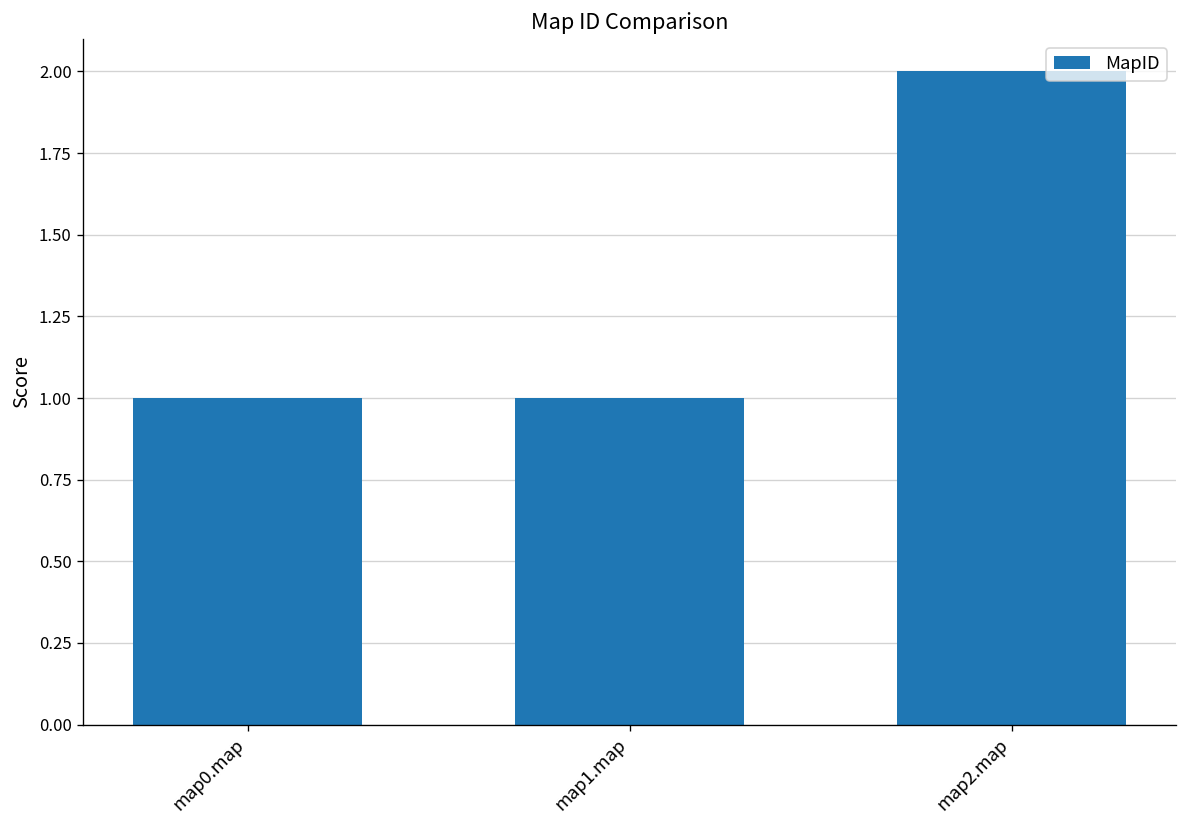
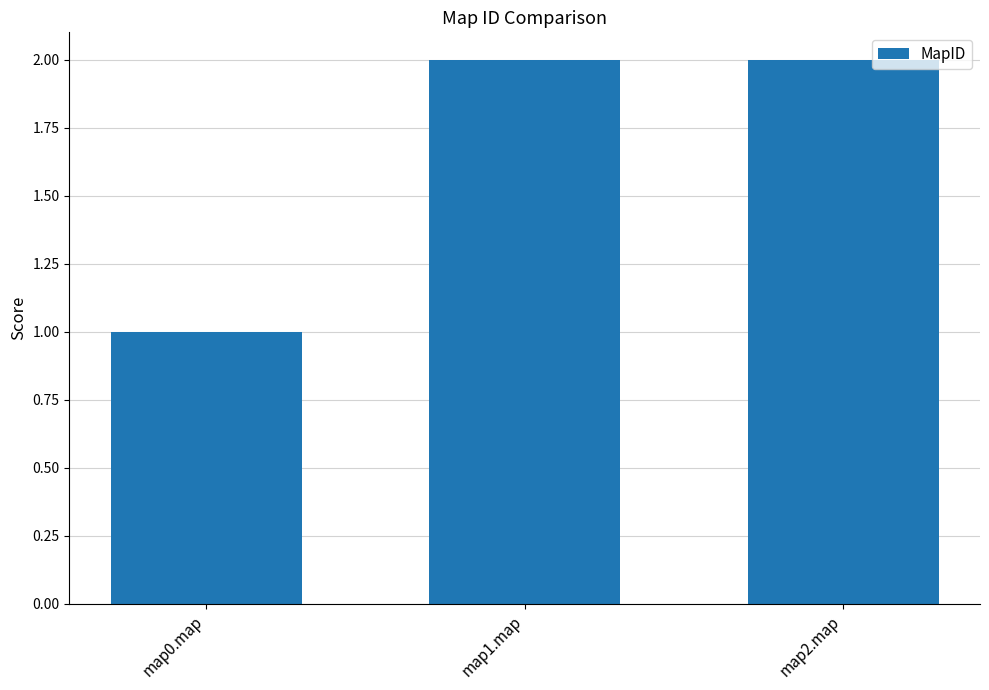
map1.map: 1 -> 2
